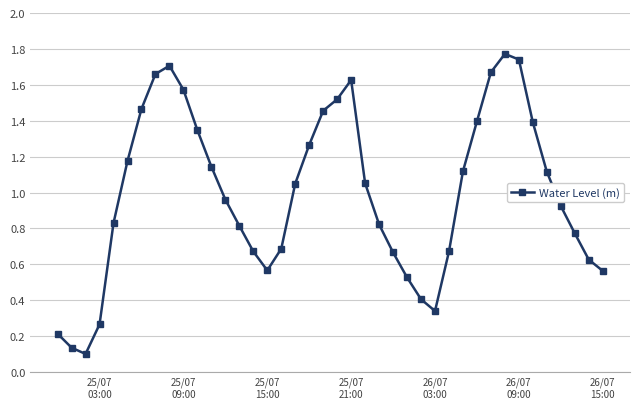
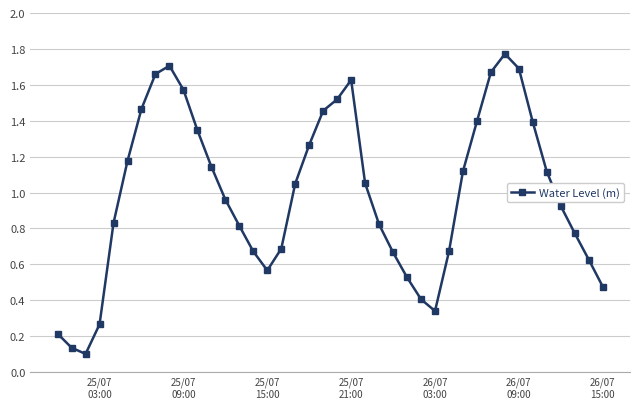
26/07 09:00: 1.74 -> 1.69
26/07 15:00: 0.56 -> 0.48
